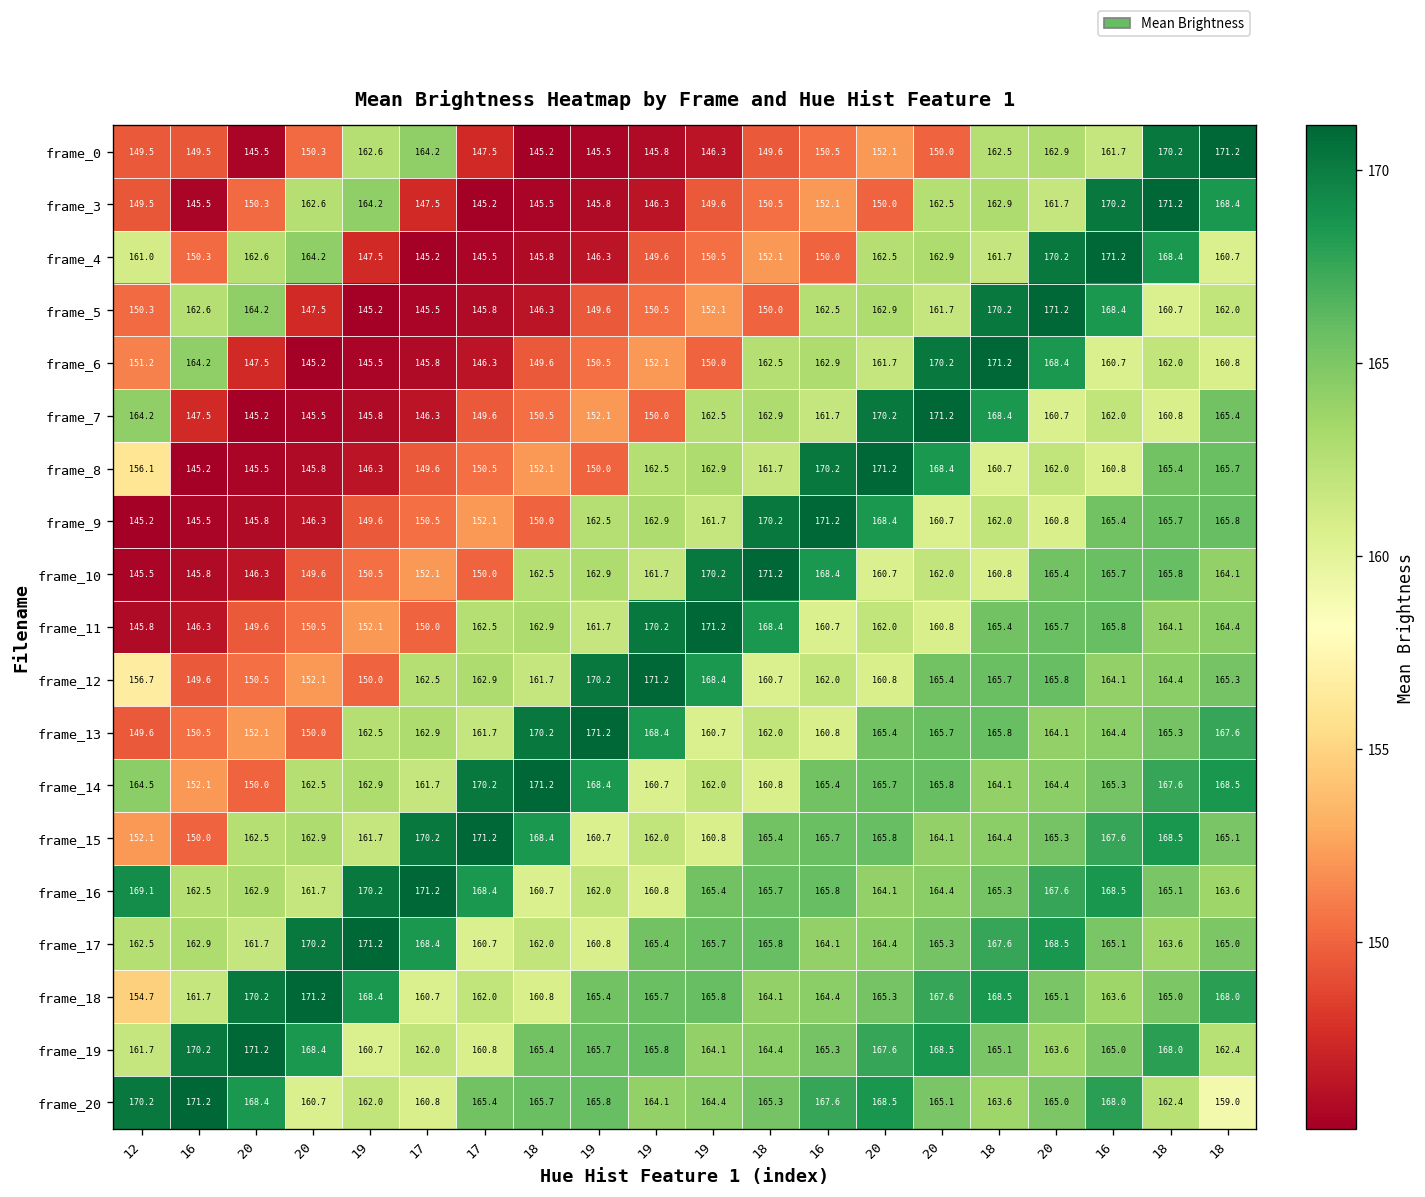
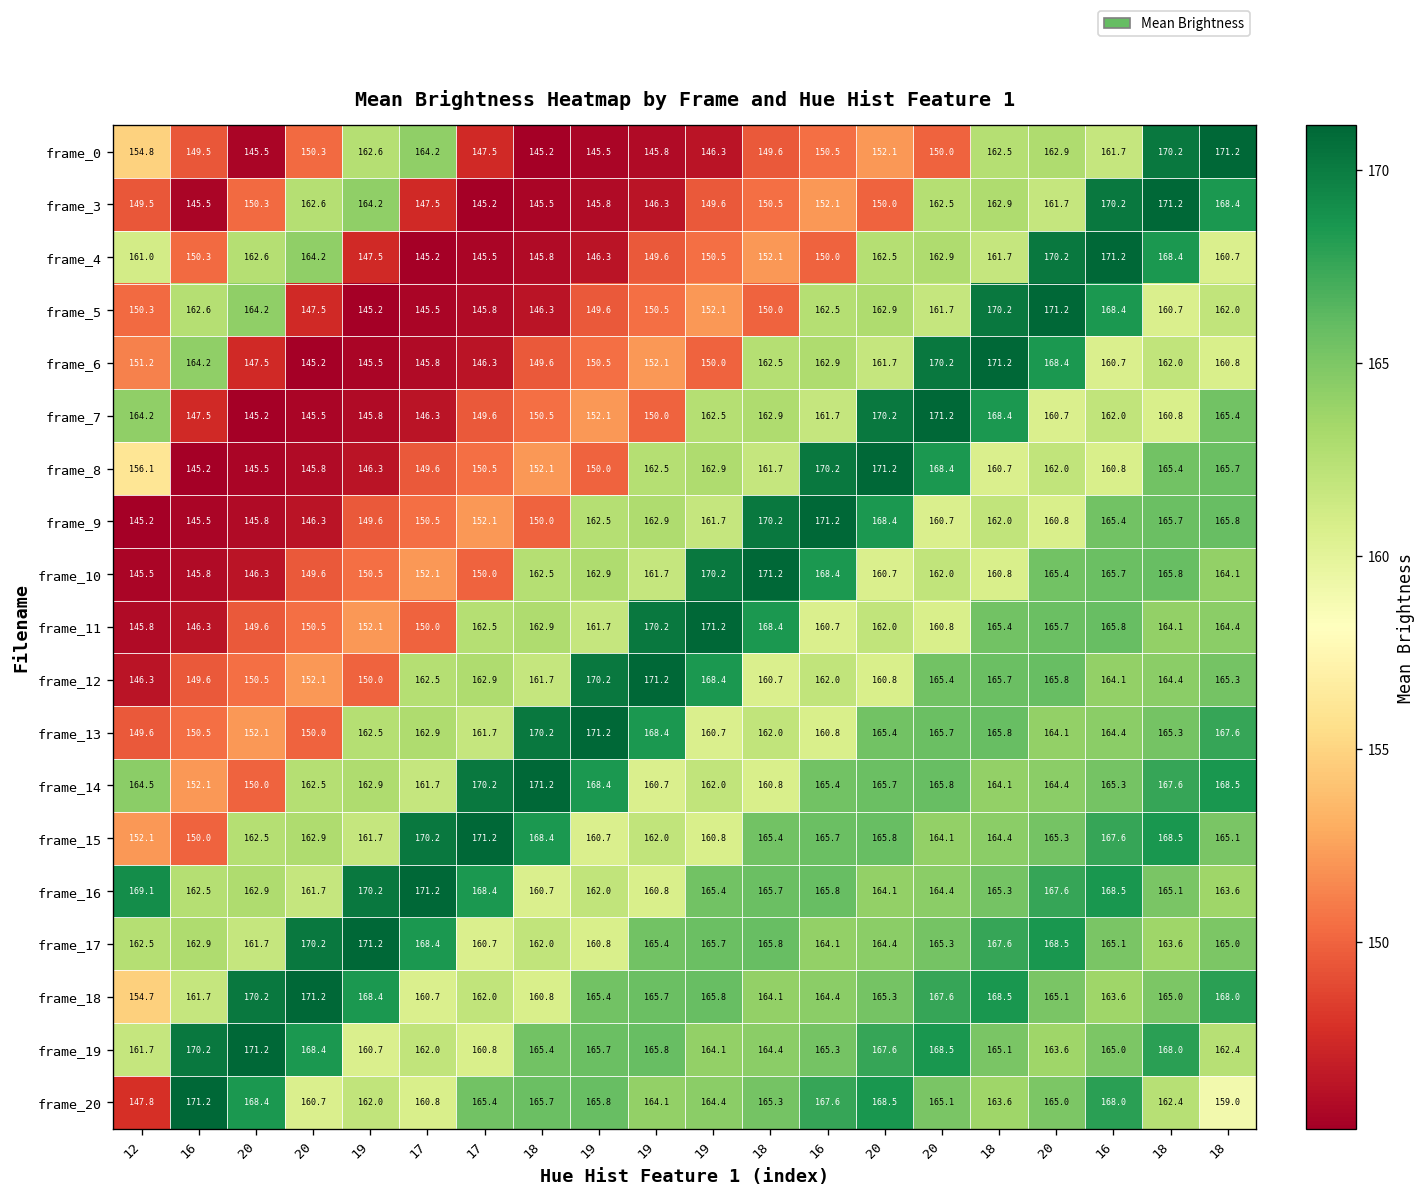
frame_0, 12: 149.5 -> 154.8
frame_12, 12: 156.7 -> 146.3
frame_20, 12: 170.2 -> 147.8
